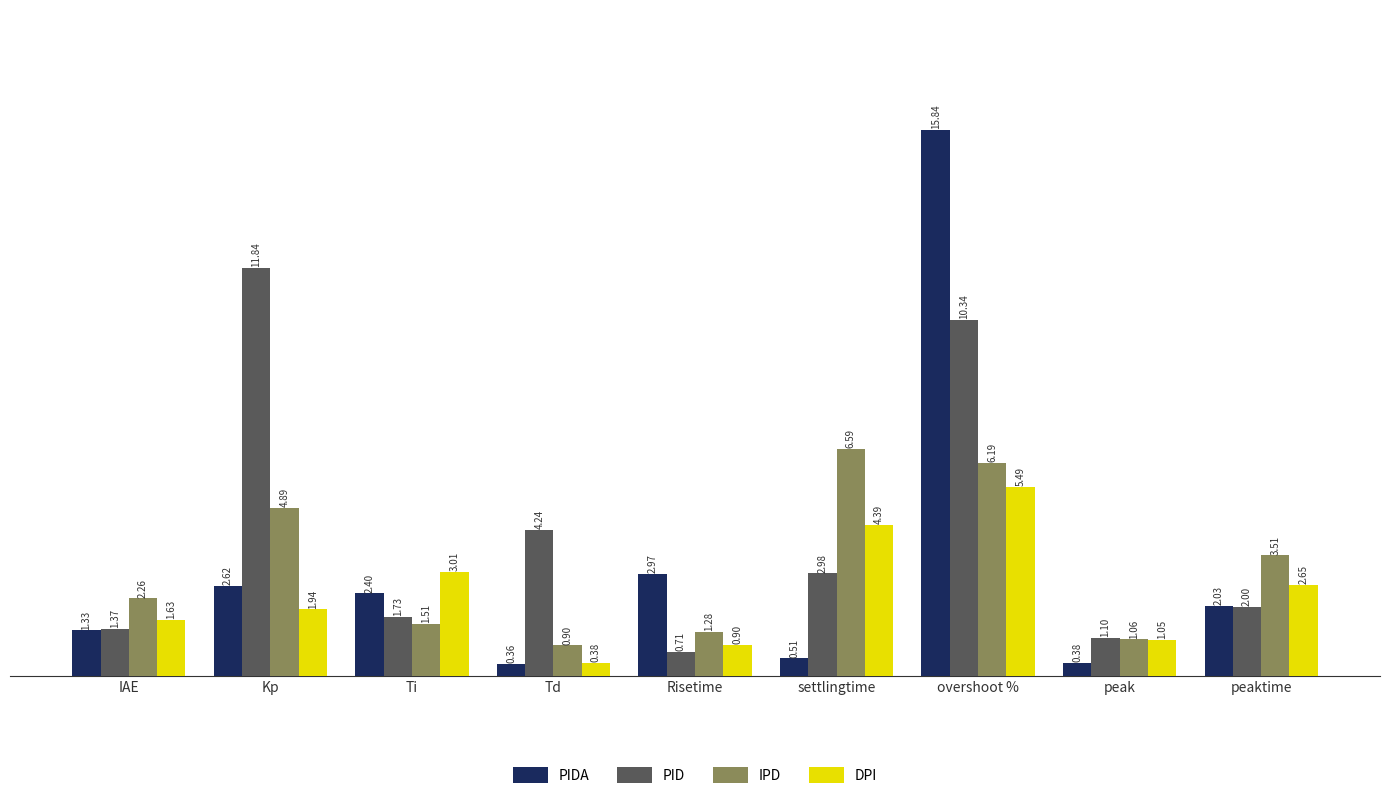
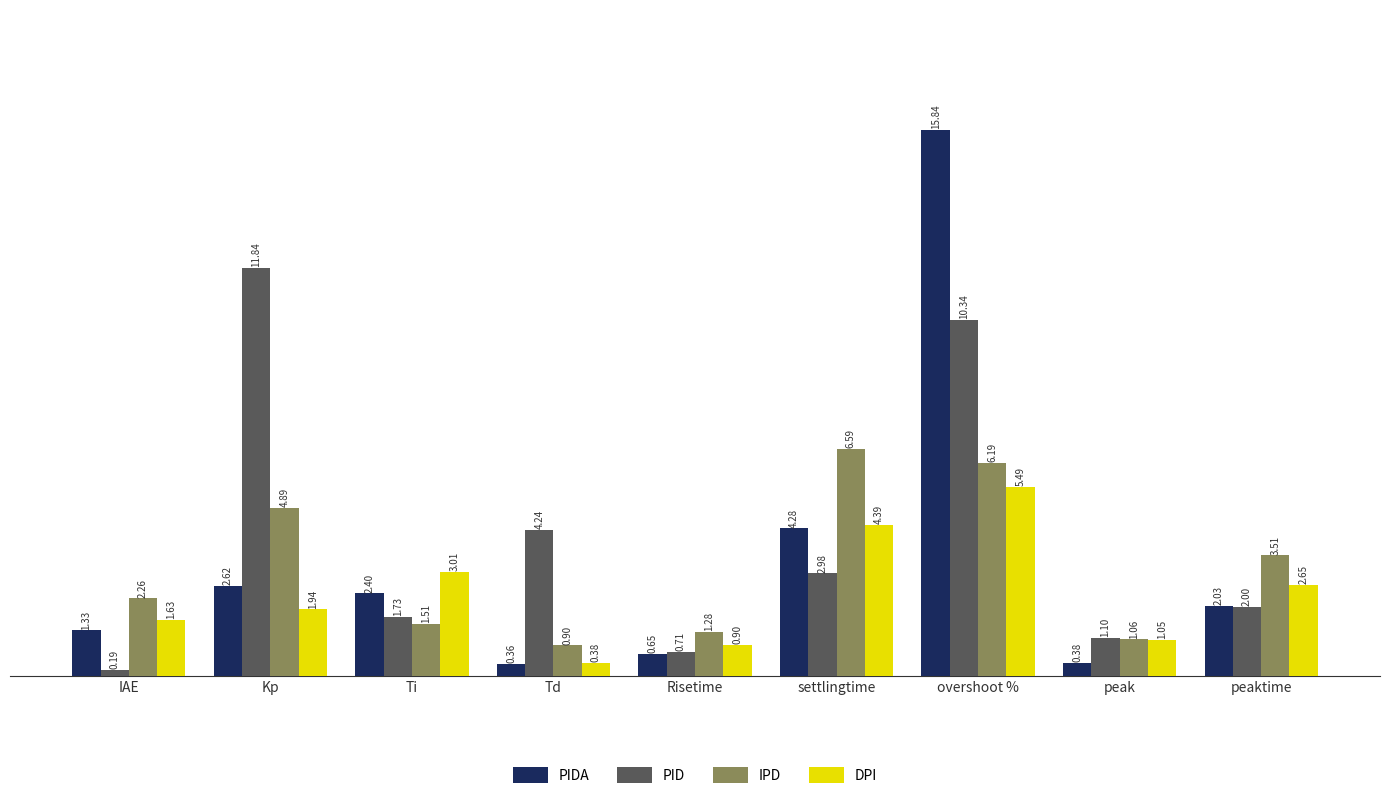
PID, IAE: 1.37 -> 0.19
PIDA, Risetime: 2.97 -> 0.65
PIDA, settlingtime: 0.51 -> 4.28
